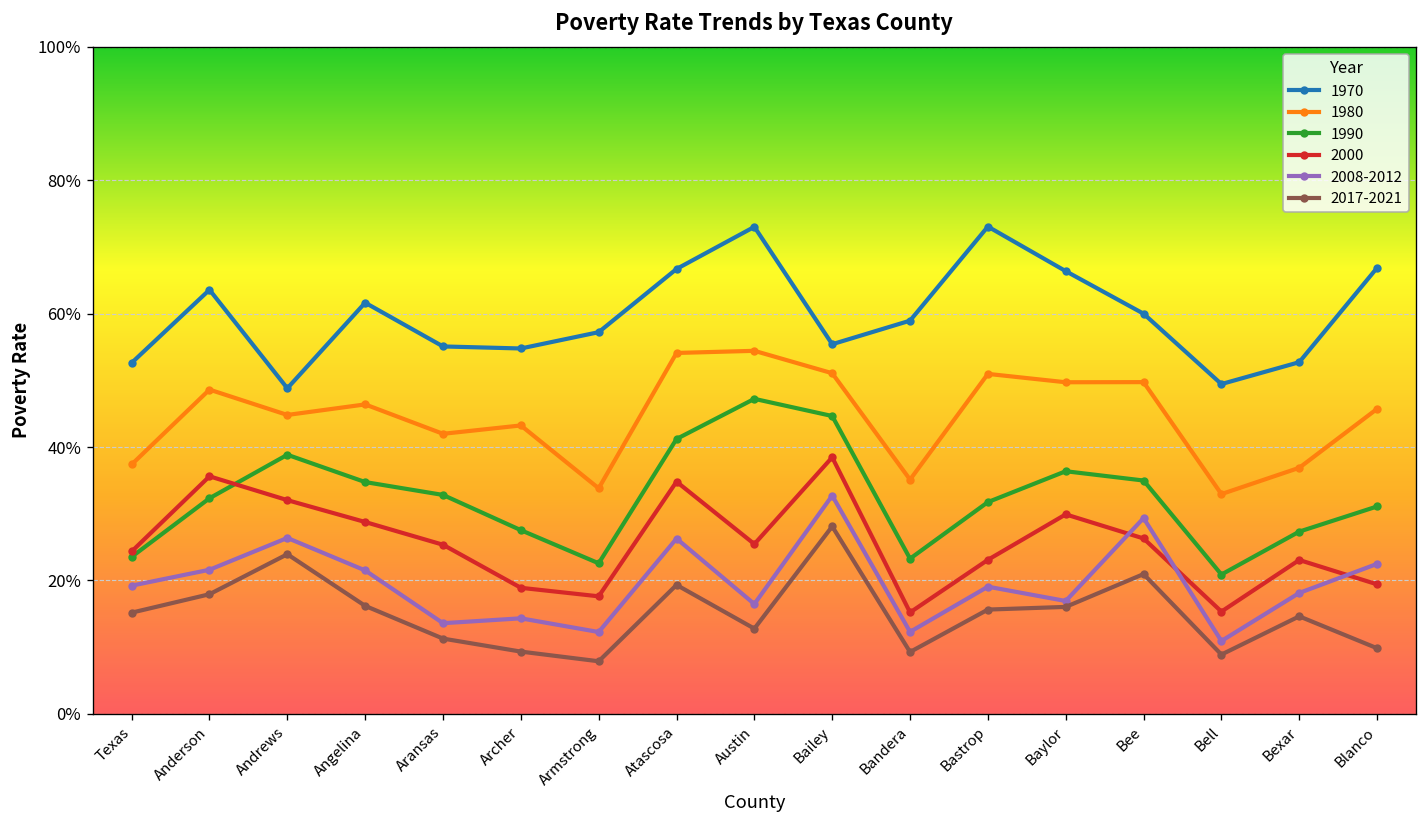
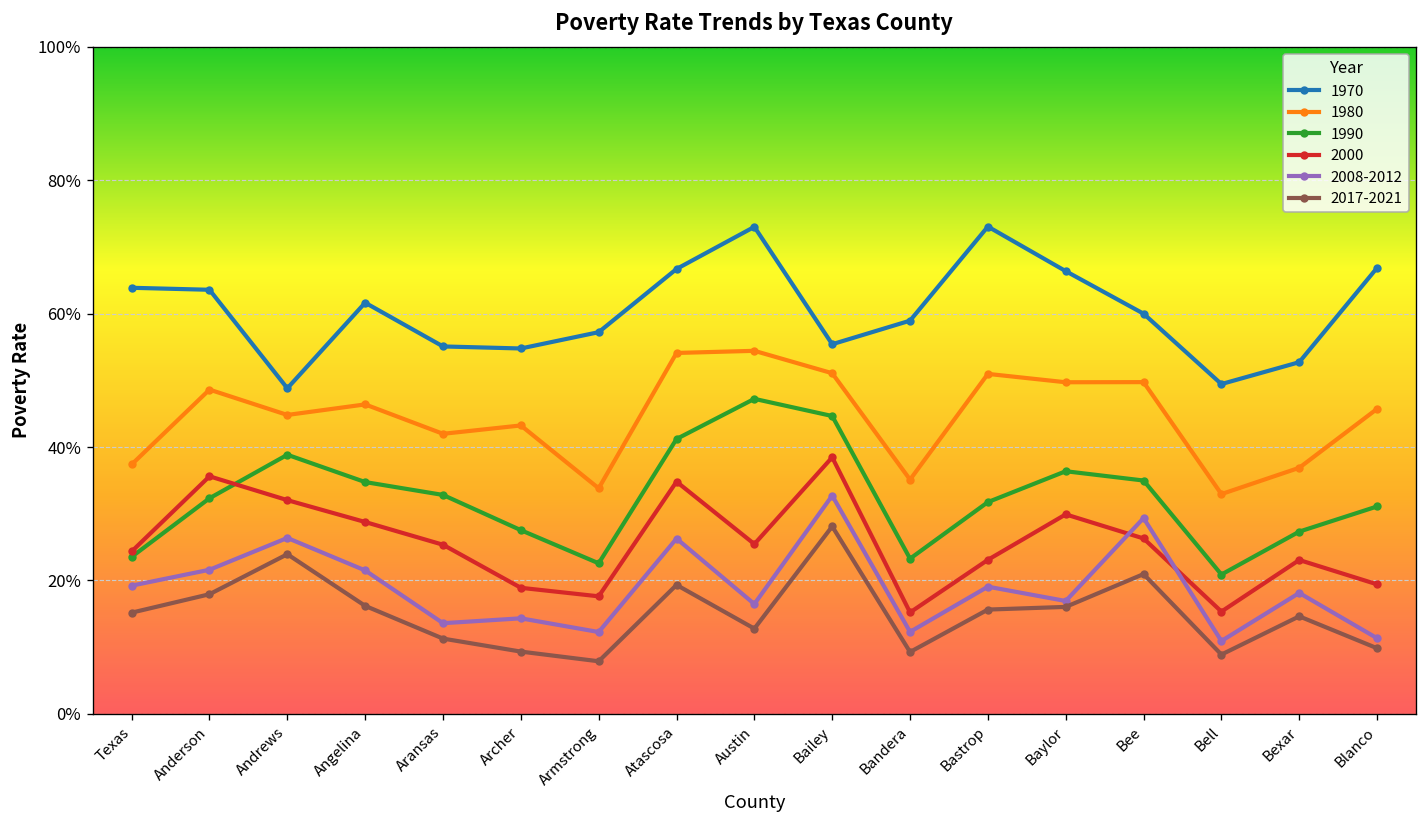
1970, Texas: 53% -> 64%
2008-2012, Blanco: 22% -> 11%
